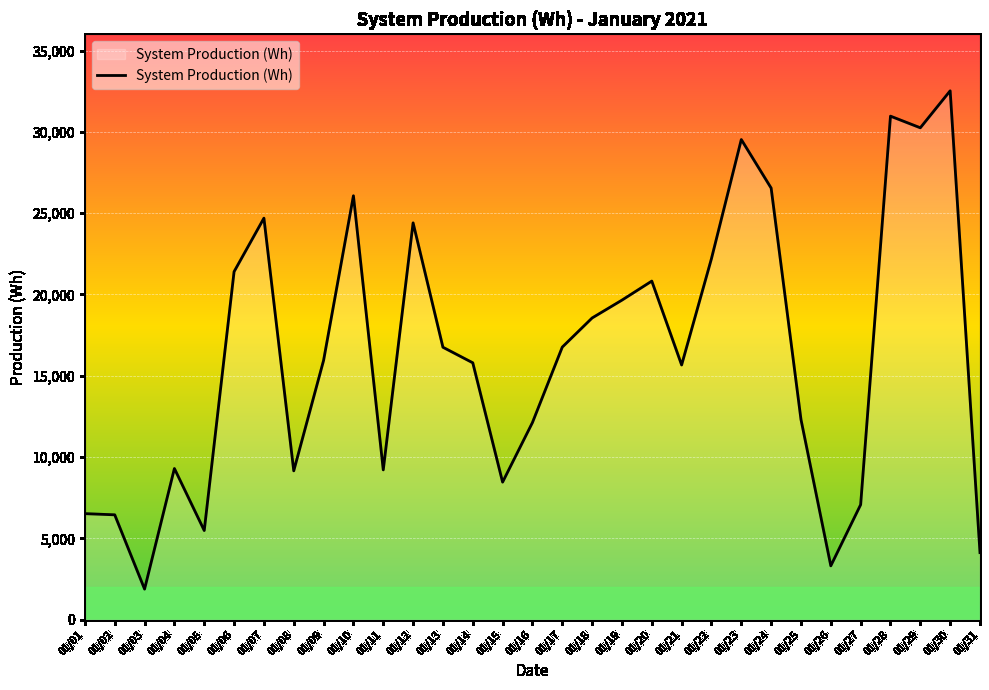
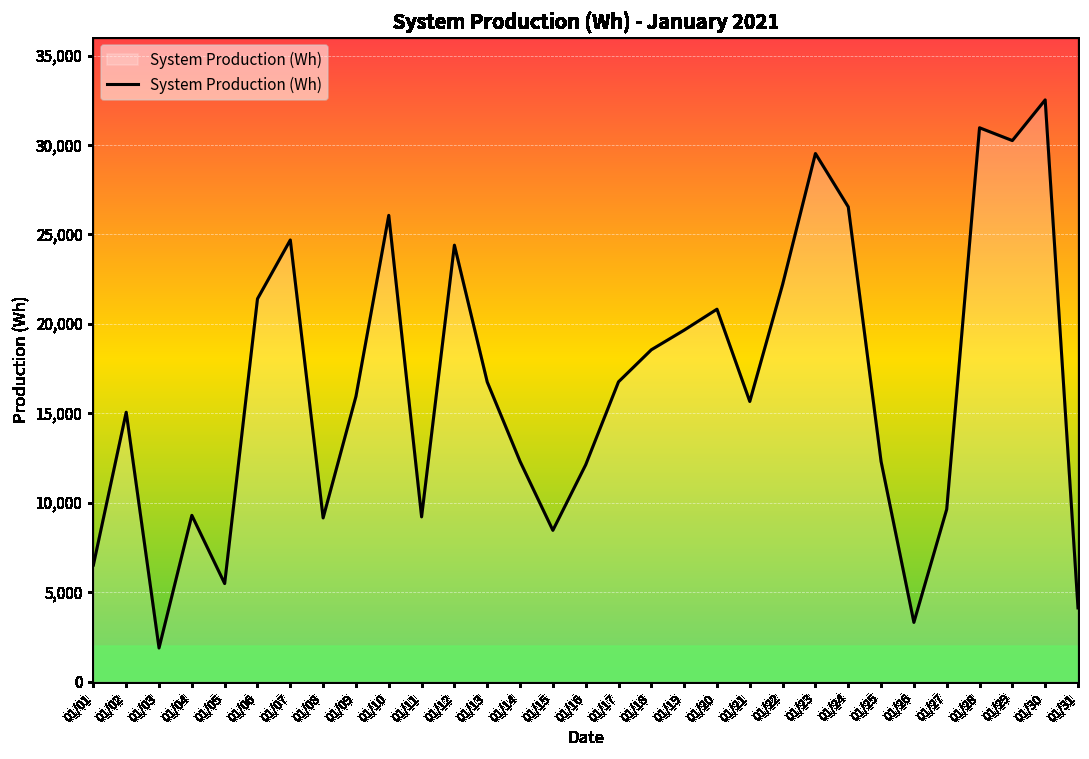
01/02: 6,400 -> 15,100
01/14: 15,800 -> 12,300
01/27: 7,100 -> 9,600
